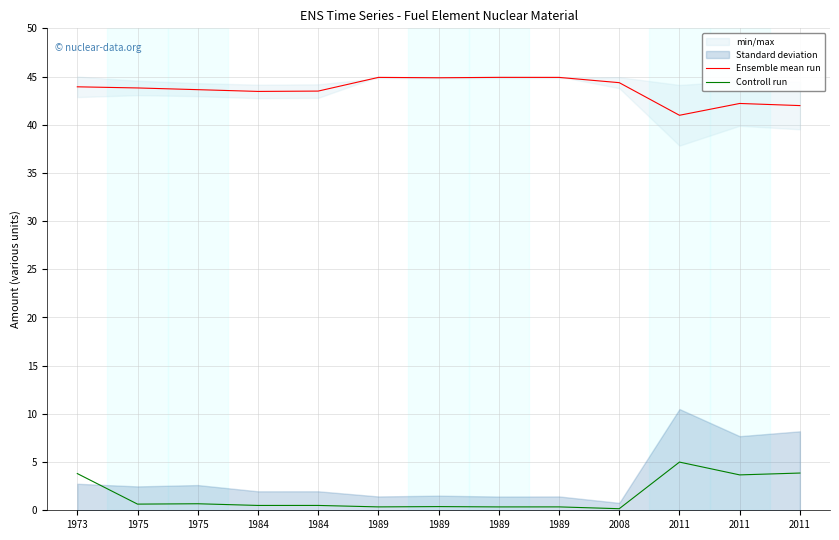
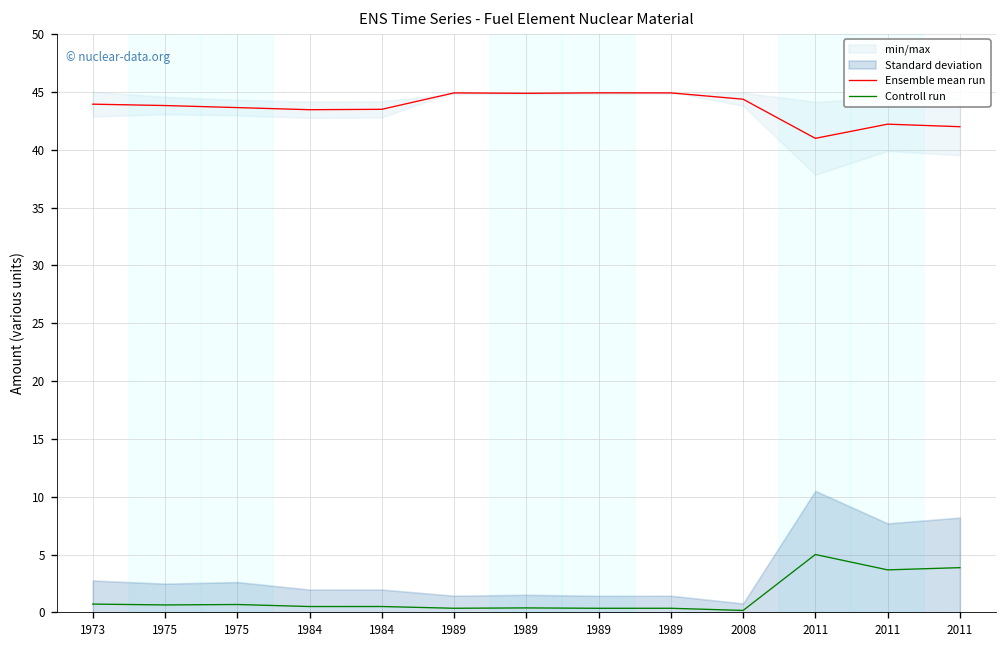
Controll run, 1973: 4 -> 1
